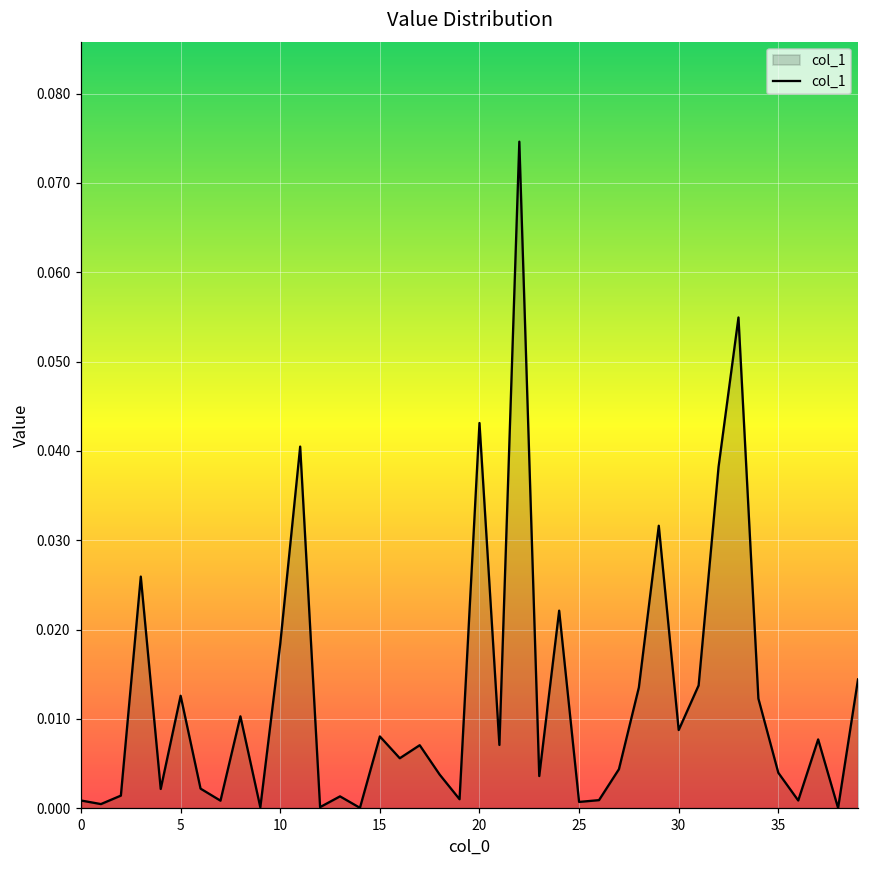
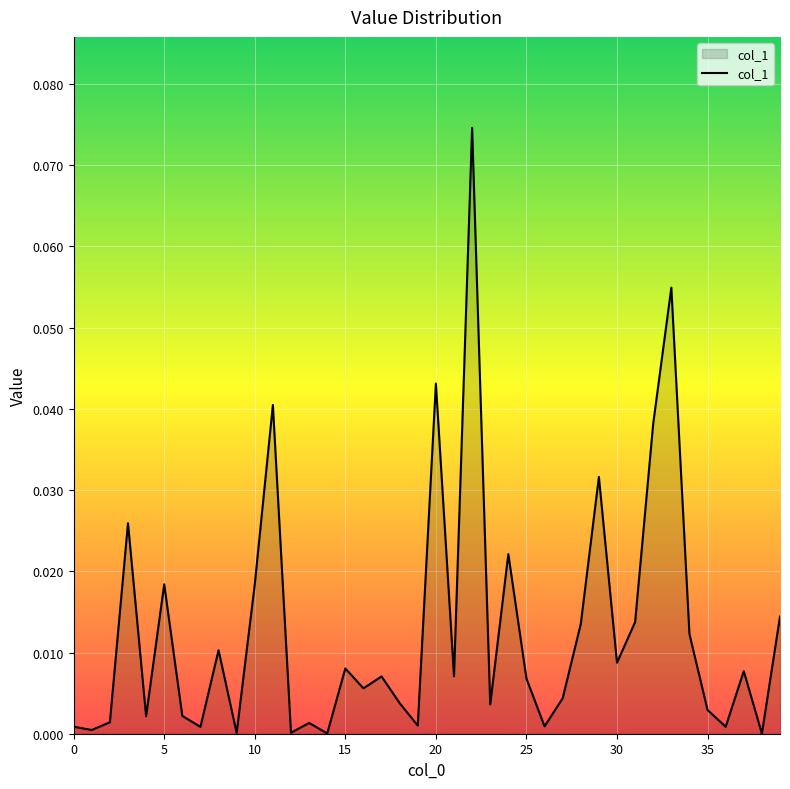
5: 0.013 -> 0.018
25: 0.001 -> 0.007
35: 0.004 -> 0.003
